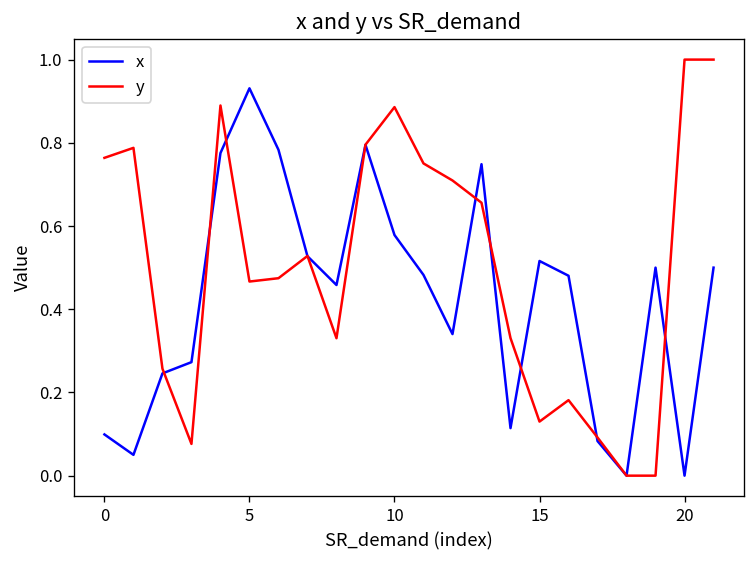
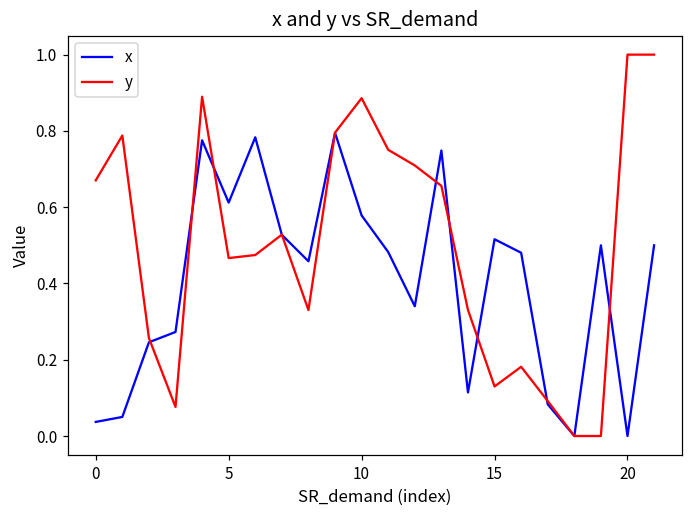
x, 0: 0.10 -> 0.04
y, 0: 0.76 -> 0.67
x, 5: 0.93 -> 0.61
